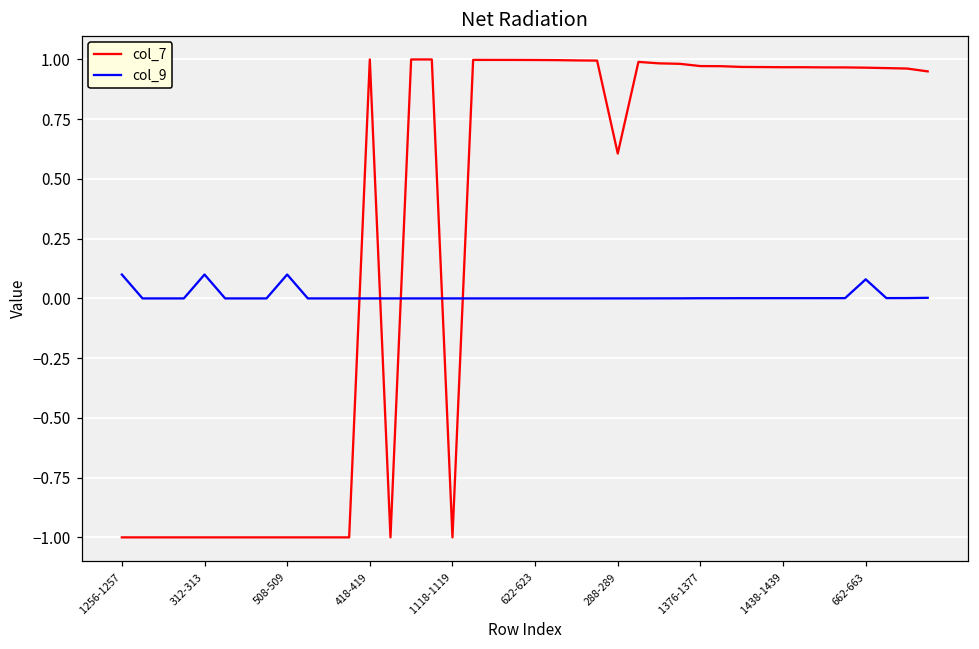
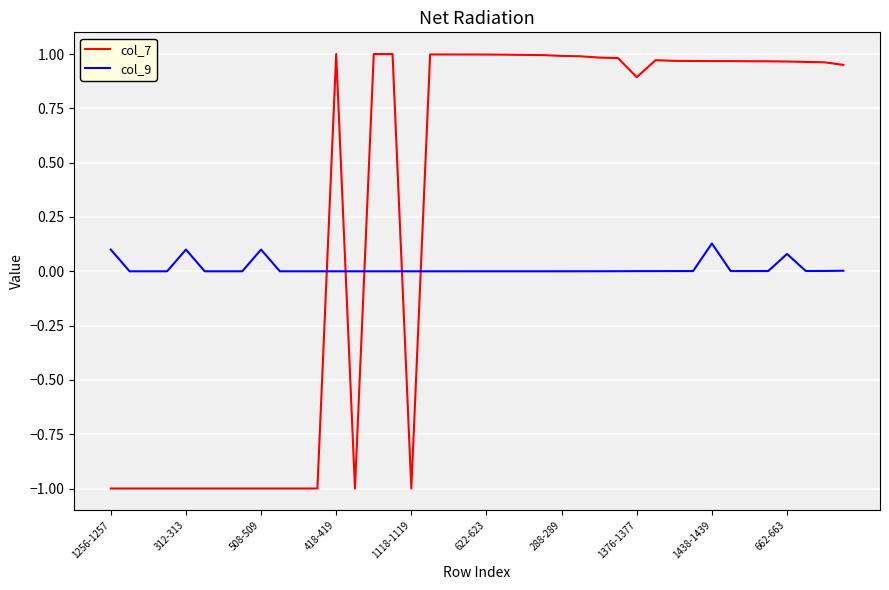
col_7, 288-289: 0.61 -> 0.99
col_7, 1376-1377: 0.97 -> 0.89
col_9, 1438-1439: 0.00 -> 0.13
